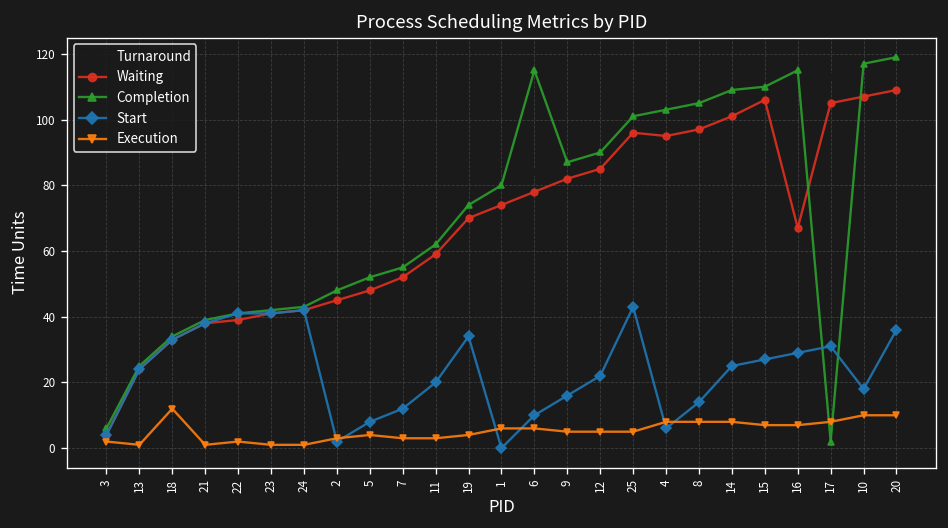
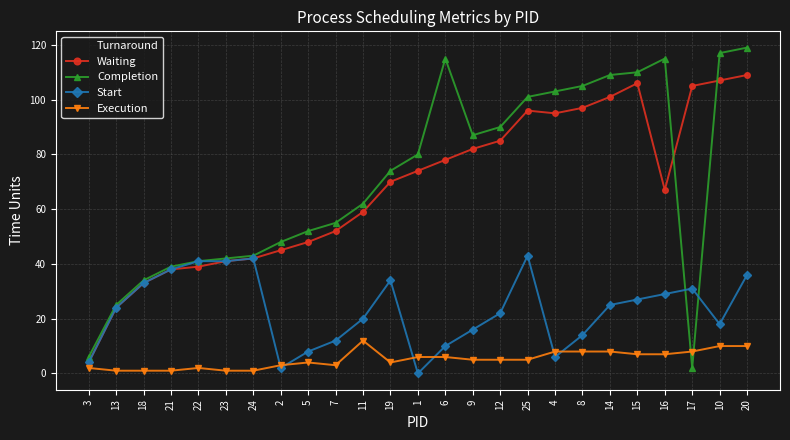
Execution, 18: 12 -> 1
Execution, 11: 3 -> 12
